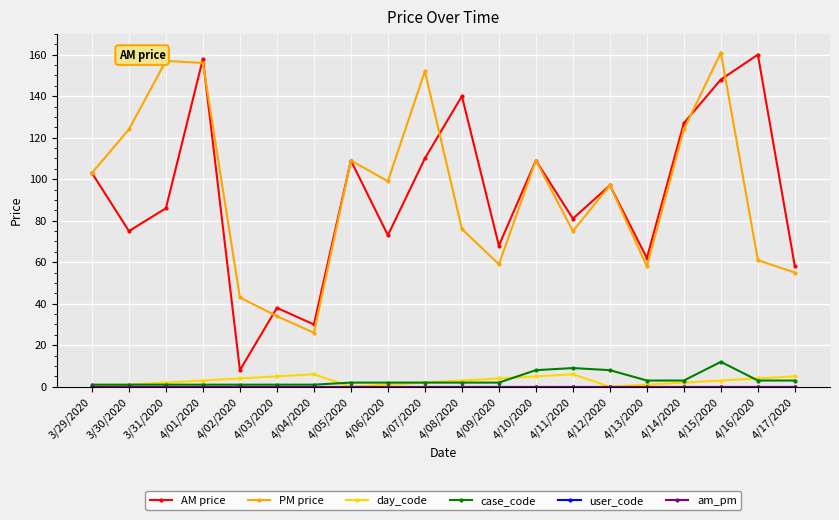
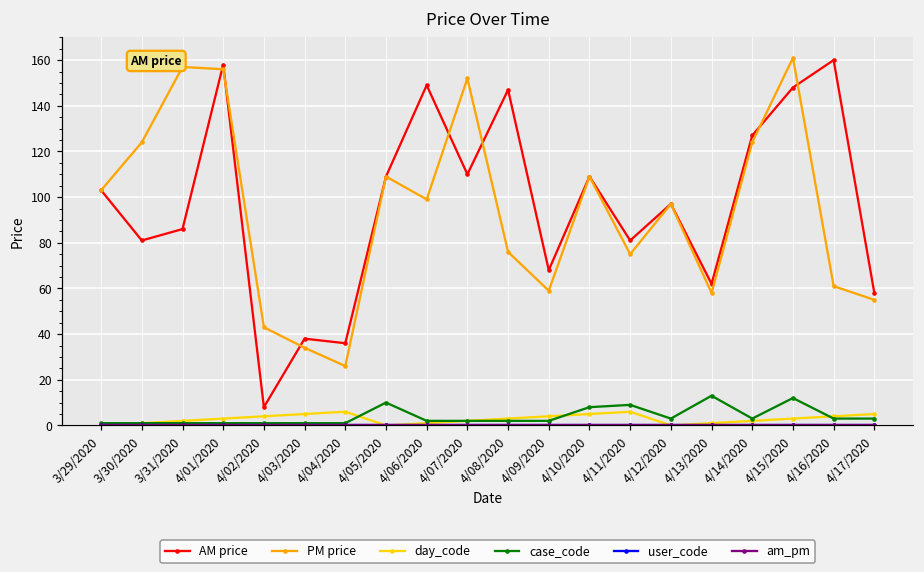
AM price, 3/30/2020: 75 -> 81
AM price, 4/04/2020: 30 -> 36
case_code, 4/05/2020: 2 -> 10
AM price, 4/06/2020: 73 -> 149
AM price, 4/08/2020: 140 -> 147
case_code, 4/12/2020: 8 -> 3
case_code, 4/13/2020: 3 -> 13
